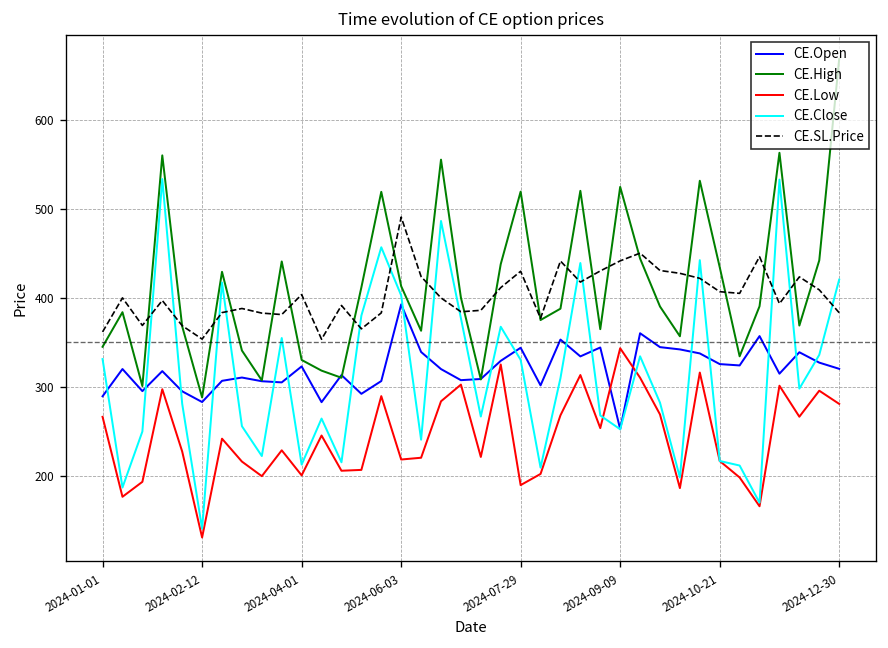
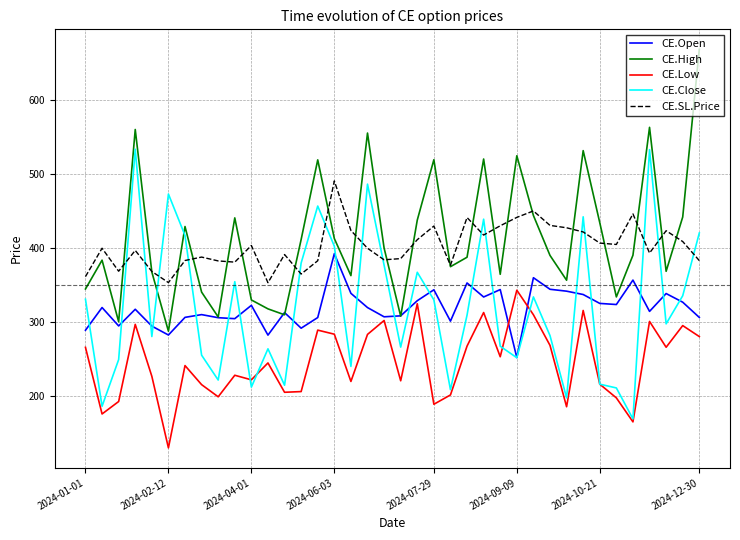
CE.Close, 2024-02-12: 140 -> 470
CE.Low, 2024-04-01: 200 -> 220
CE.Low, 2024-06-03: 220 -> 280
CE.Open, 2024-12-30: 320 -> 310
